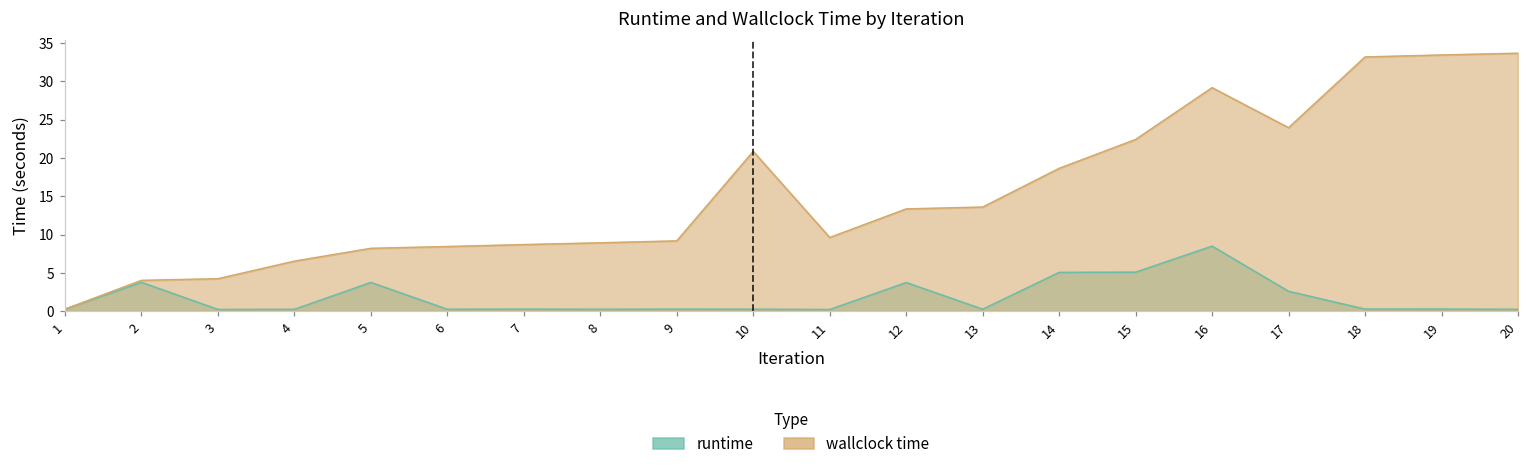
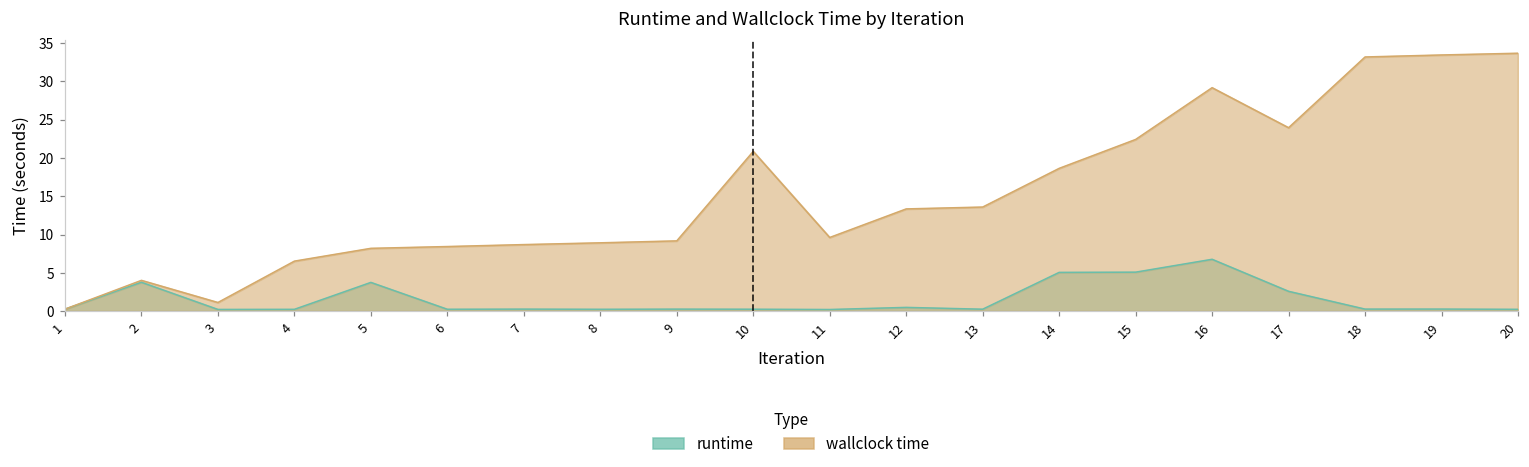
wallclock time, 3: 4 -> 1
runtime, 12: 4 -> 0
runtime, 16: 8 -> 7
